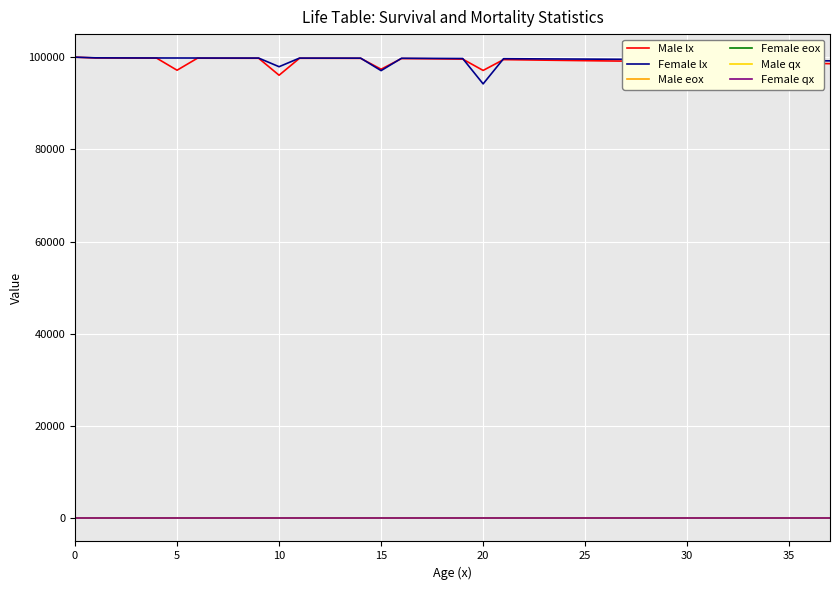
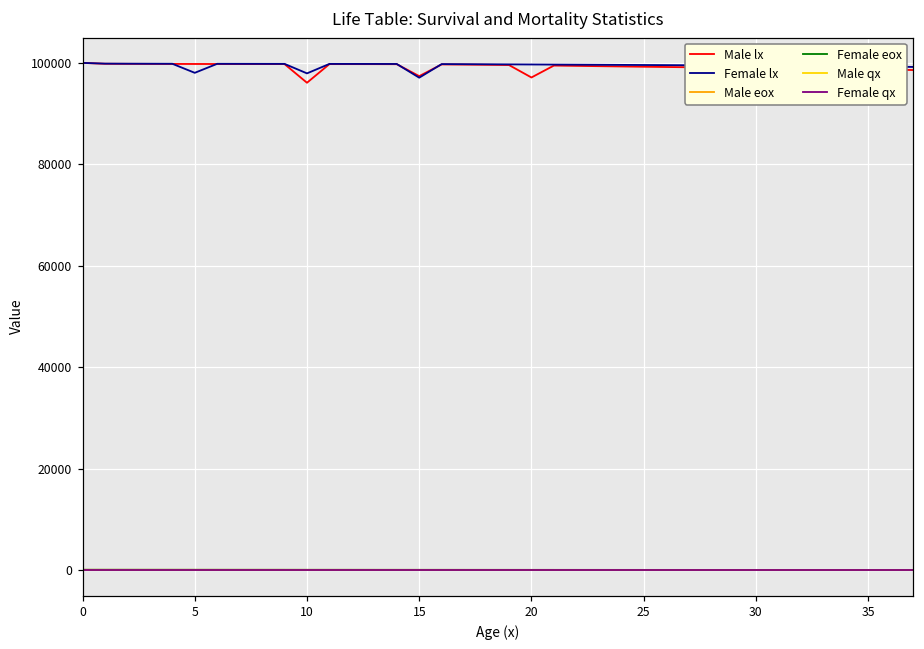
Male lx, 5: 97000 -> 100000
Female lx, 5: 100000 -> 98000
Female lx, 20: 94000 -> 100000
